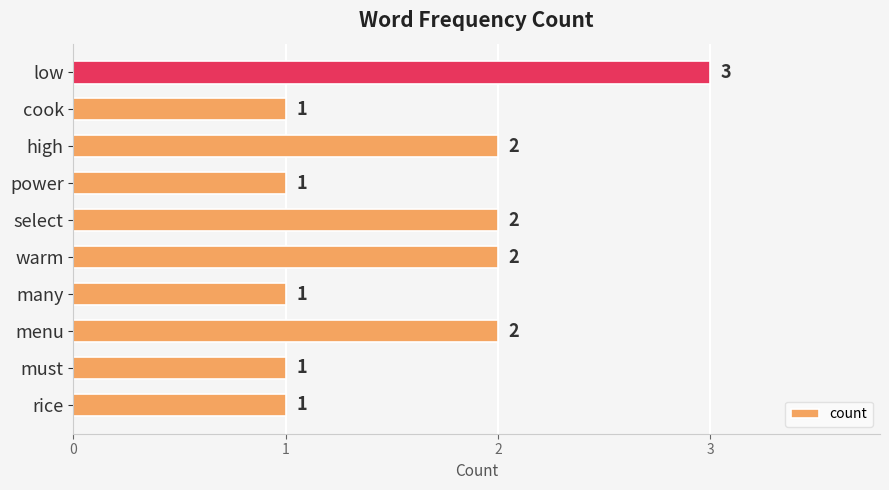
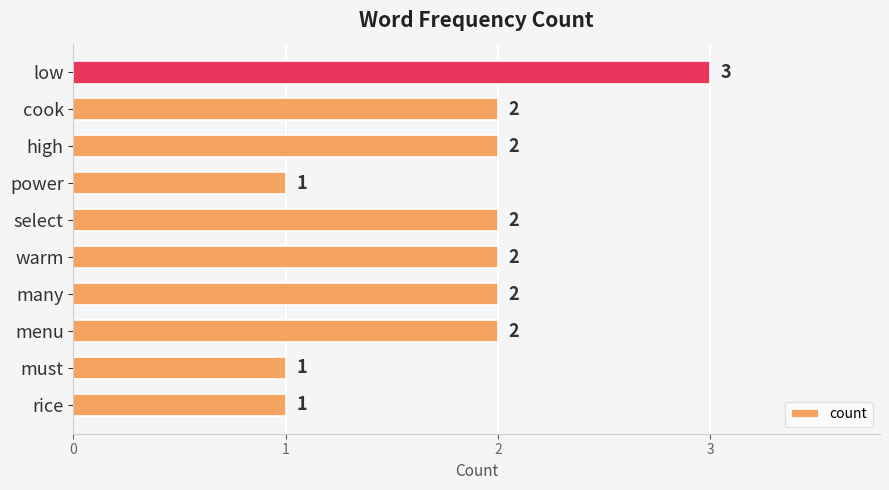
cook: 1 -> 2
many: 1 -> 2
